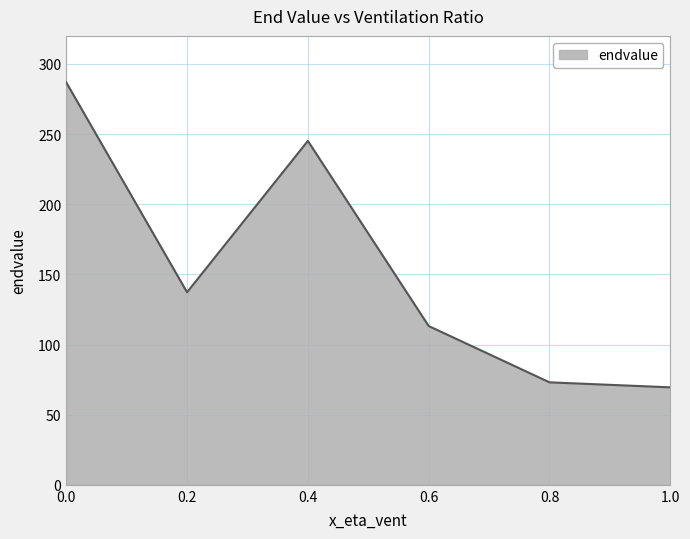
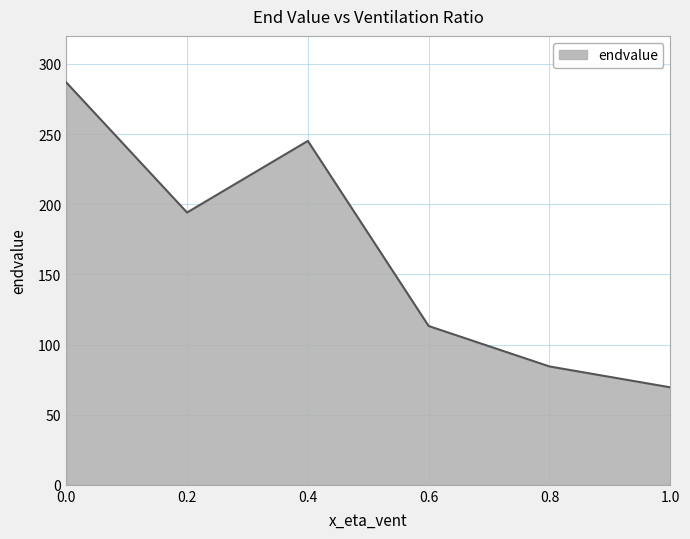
0.2: 137 -> 194
0.8: 73 -> 84
